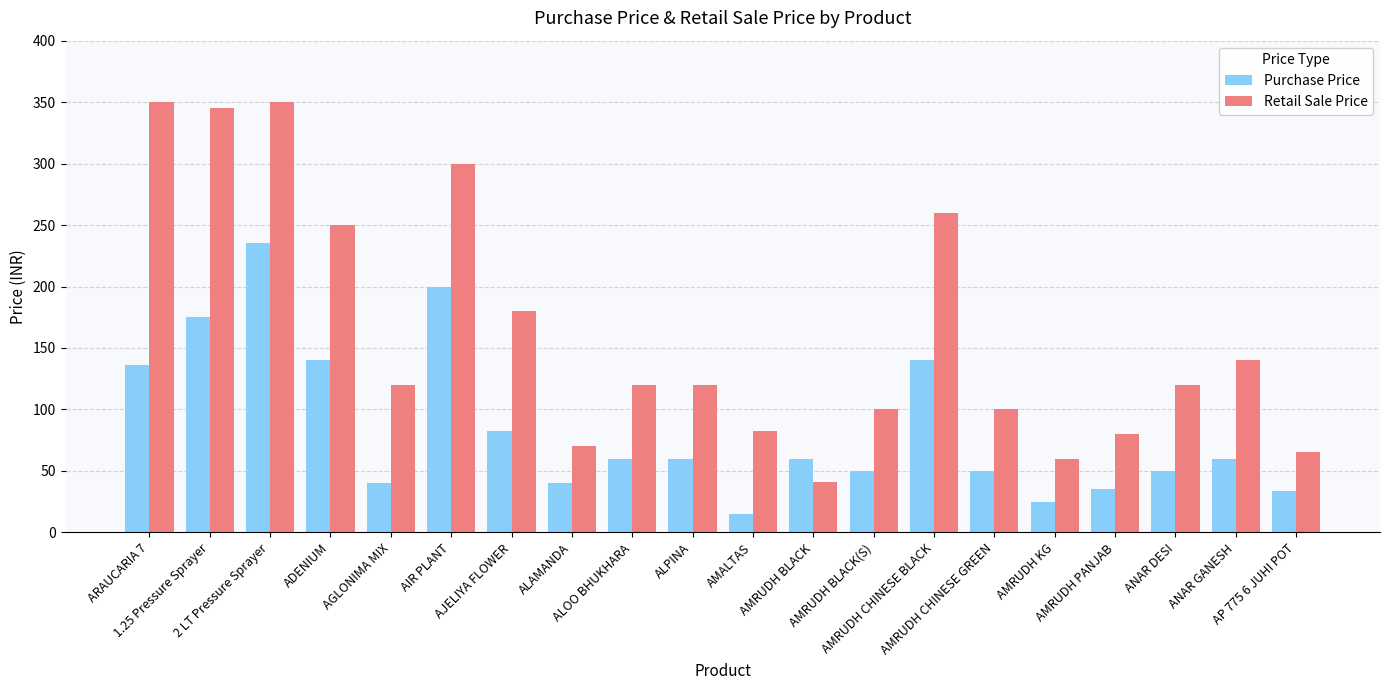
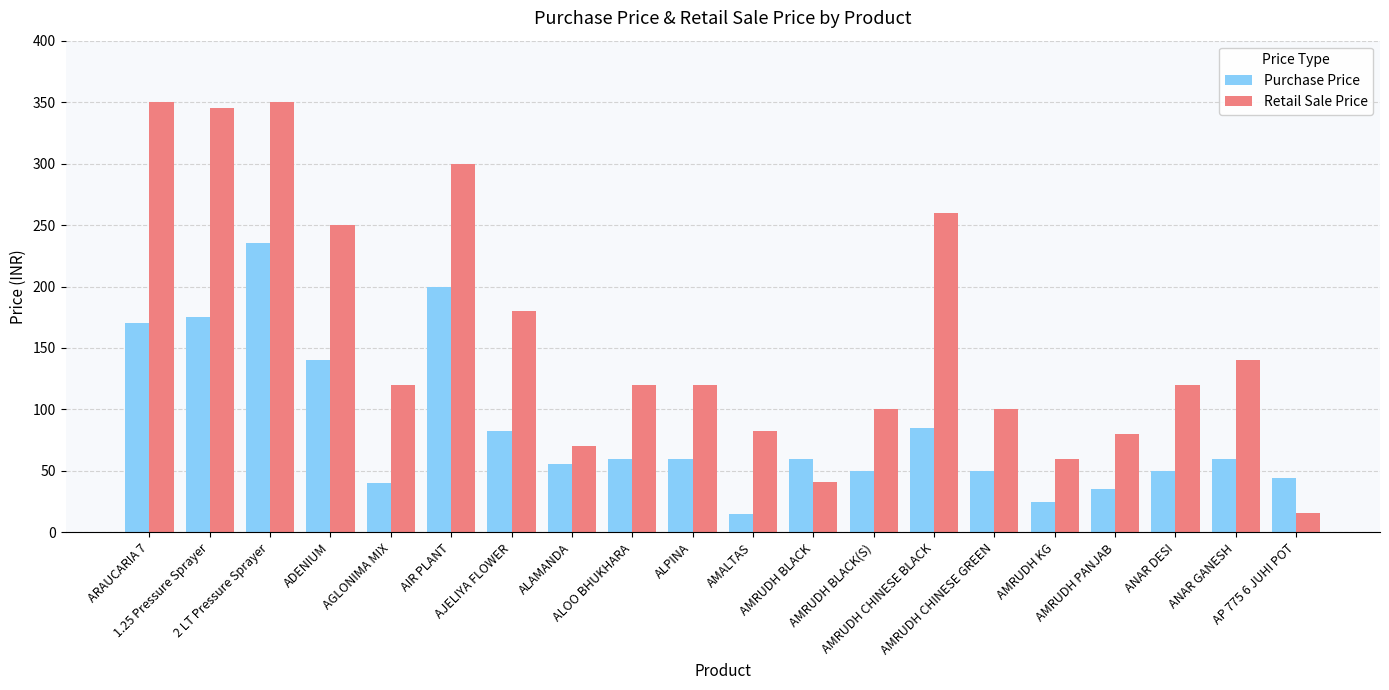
Purchase Price, ARAUCARIA 7: 136 -> 170
Purchase Price, ALAMANDA: 40 -> 56
Purchase Price, AMRUDH CHINESE BLACK: 140 -> 85
Purchase Price, AP 775 6 JUHI POT: 33 -> 44
Retail Sale Price, AP 775 6 JUHI POT: 65 -> 16
